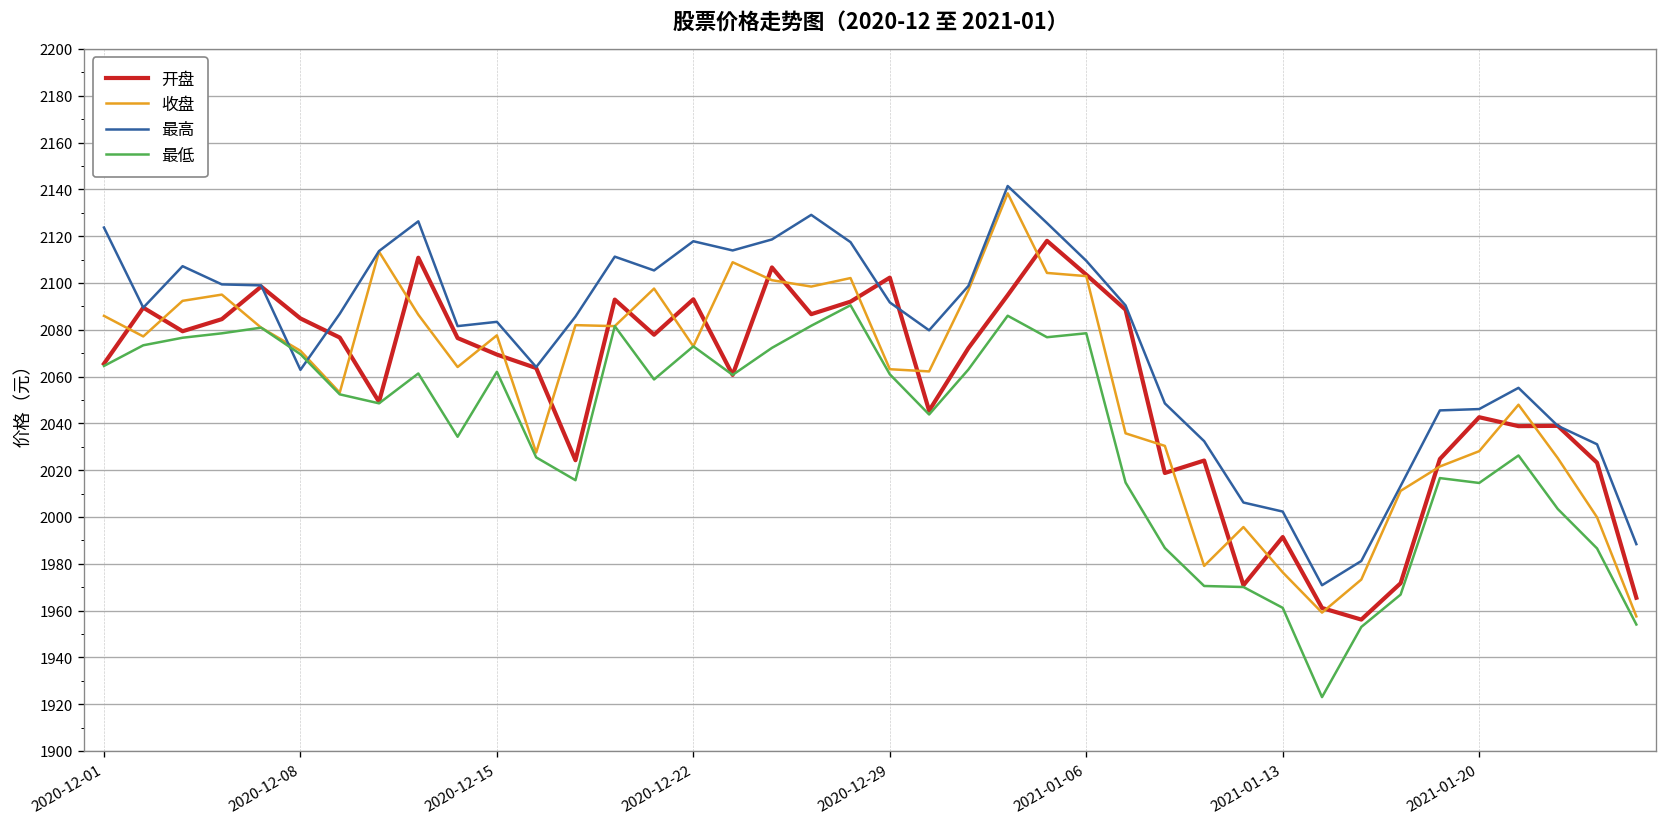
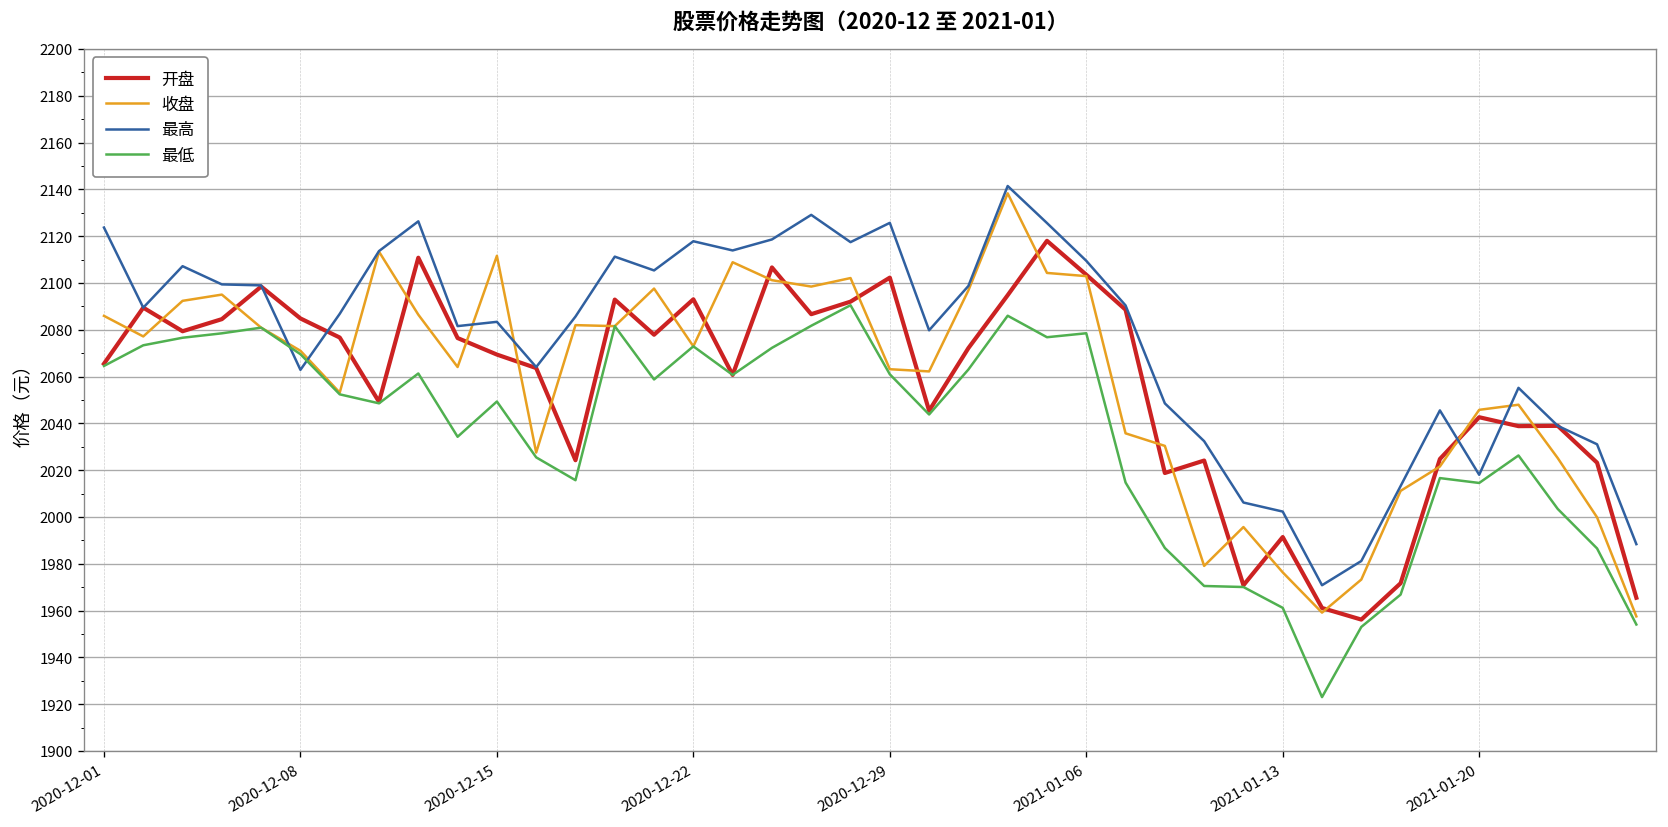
收盘, 2020-12-15: 2078 -> 2112
最低, 2020-12-15: 2062 -> 2049
最高, 2020-12-29: 2092 -> 2126
收盘, 2021-01-20: 2028 -> 2046
最高, 2021-01-20: 2046 -> 2018
